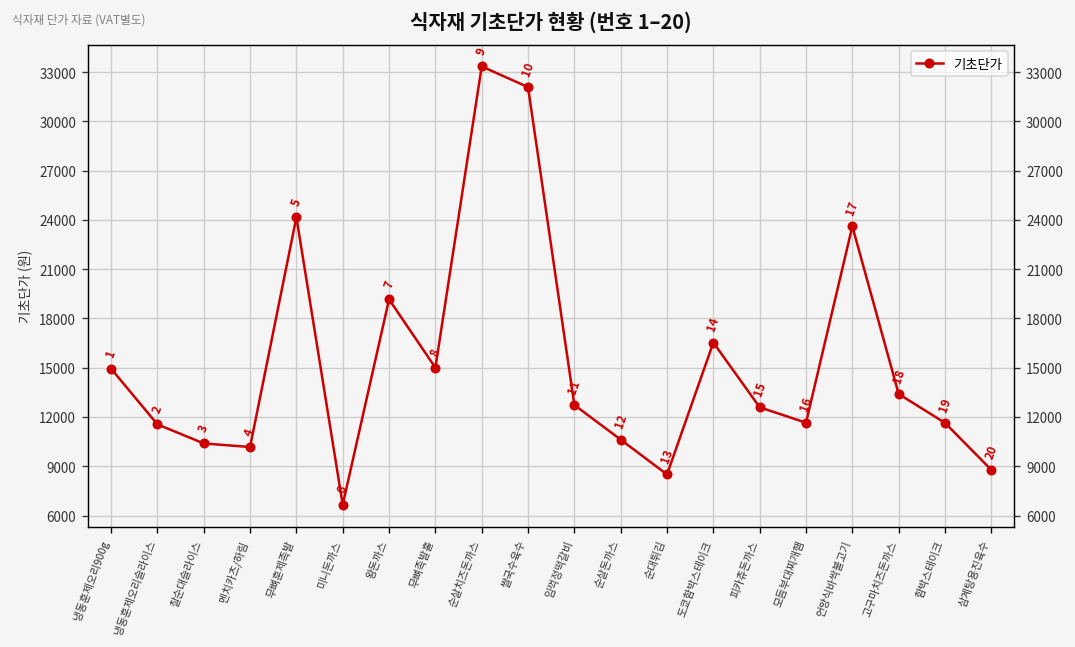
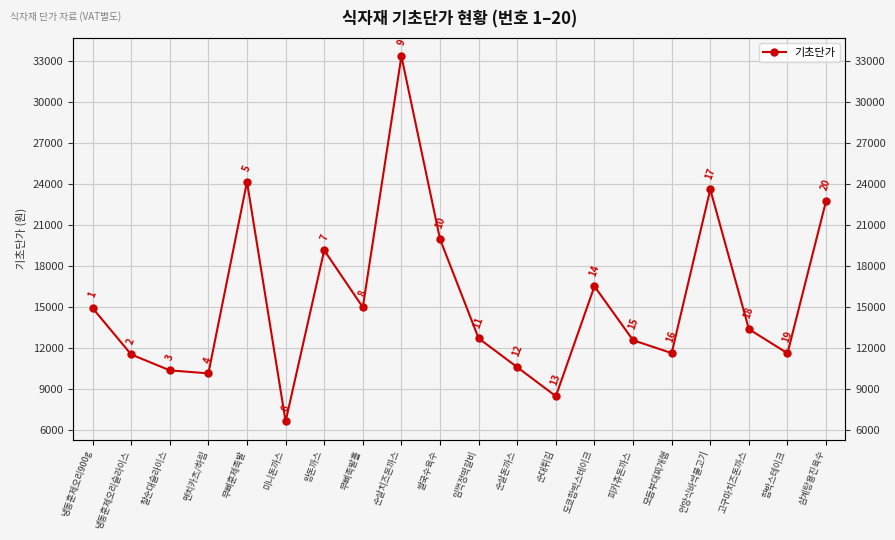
쌀국수육수: 32100 -> 20000
삼계탕용진육수: 8800 -> 22800
